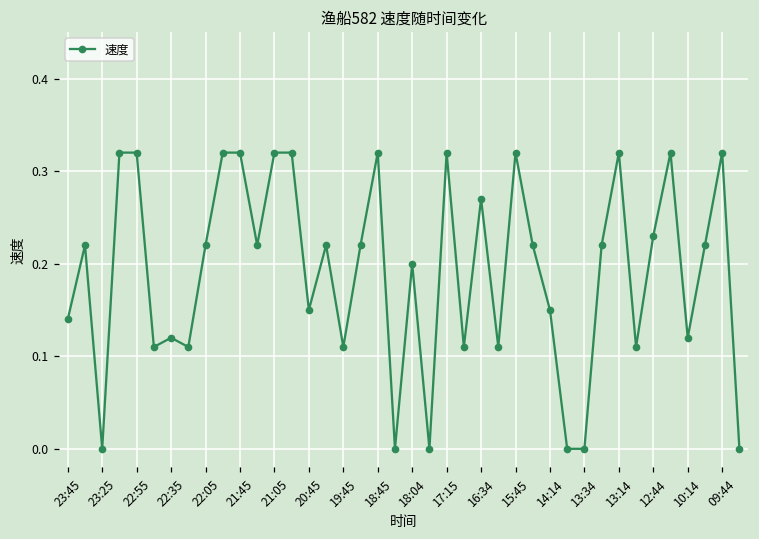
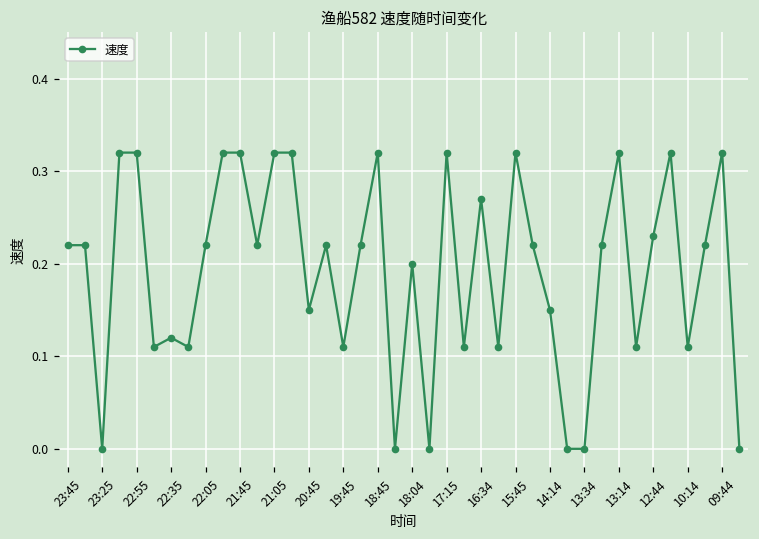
23:45: 0.14 -> 0.22
10:14: 0.12 -> 0.11
